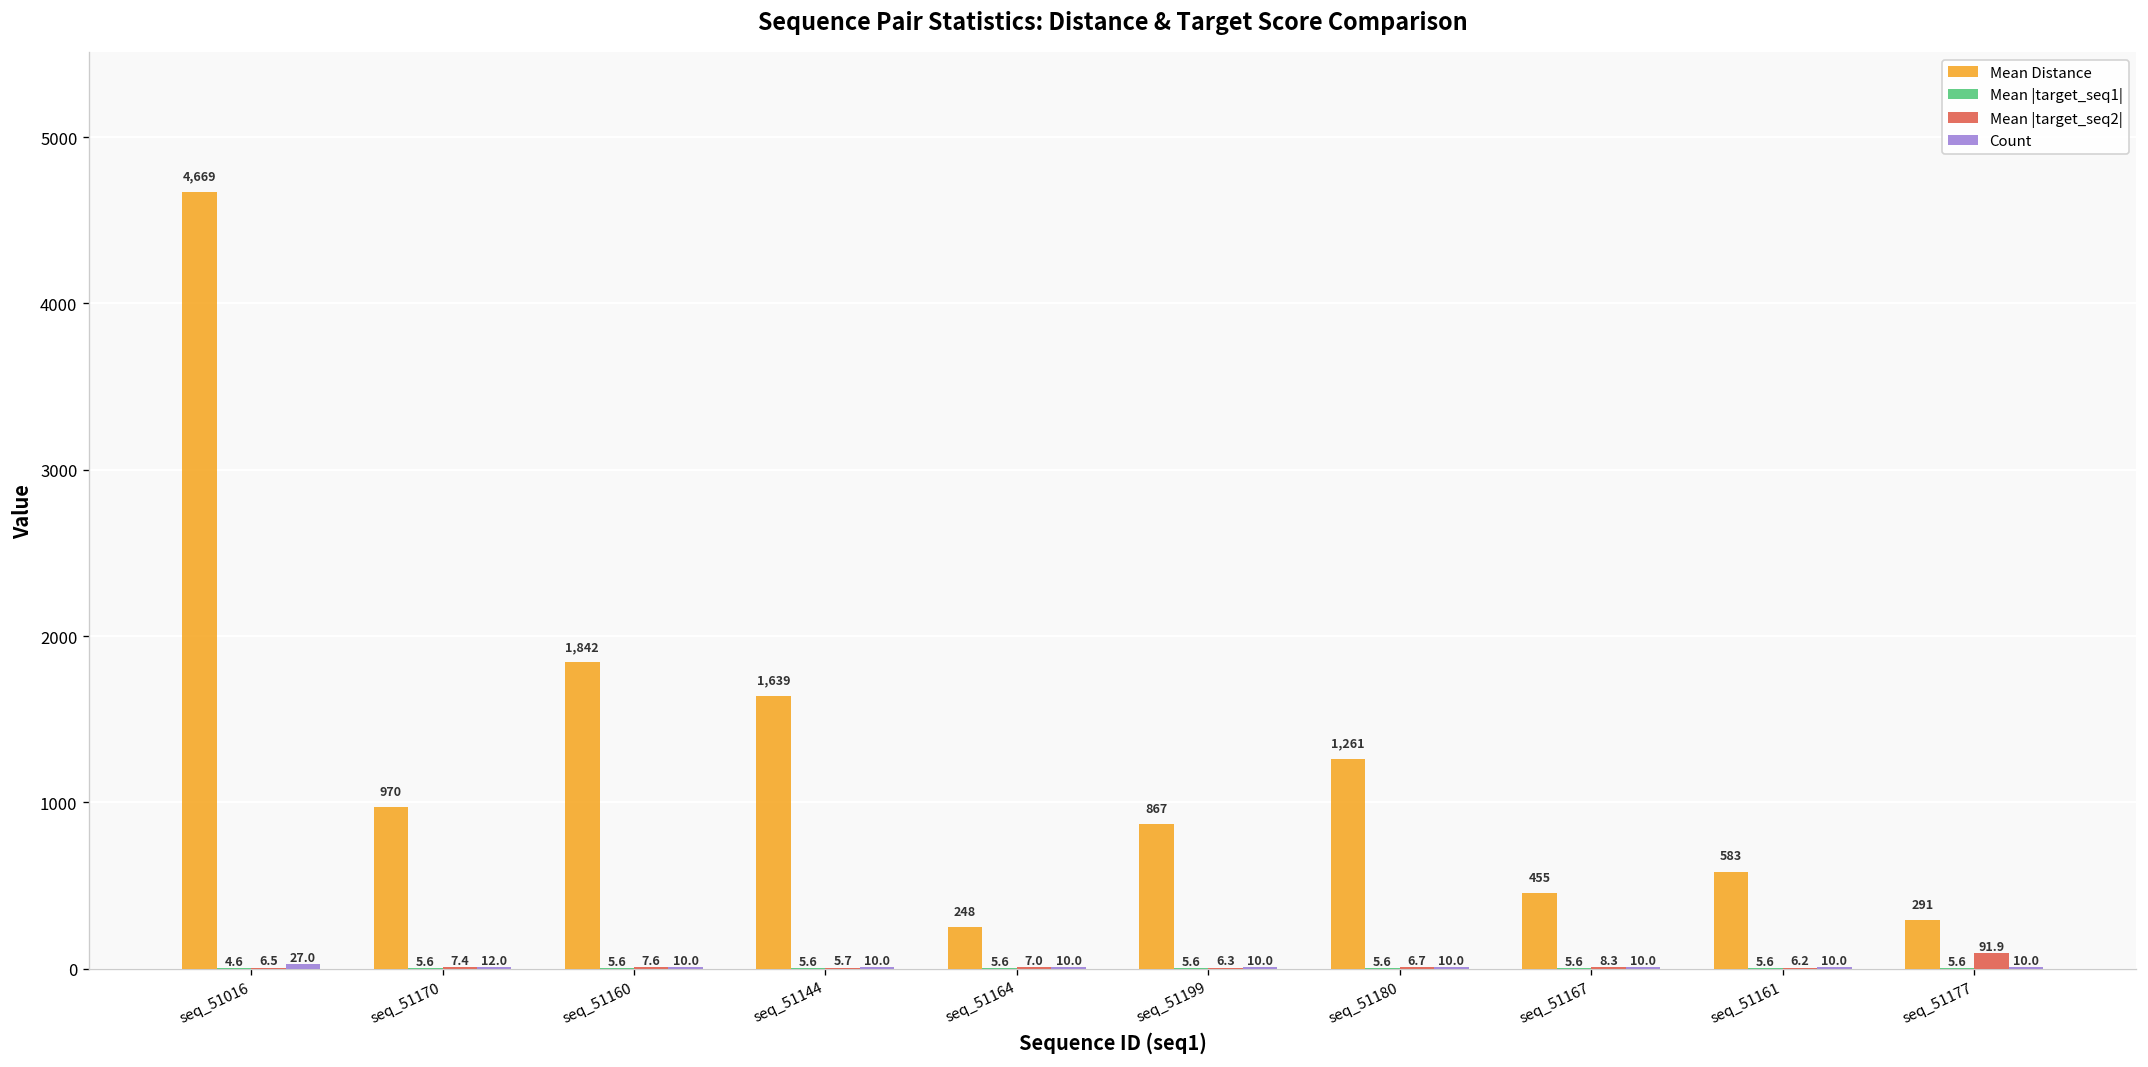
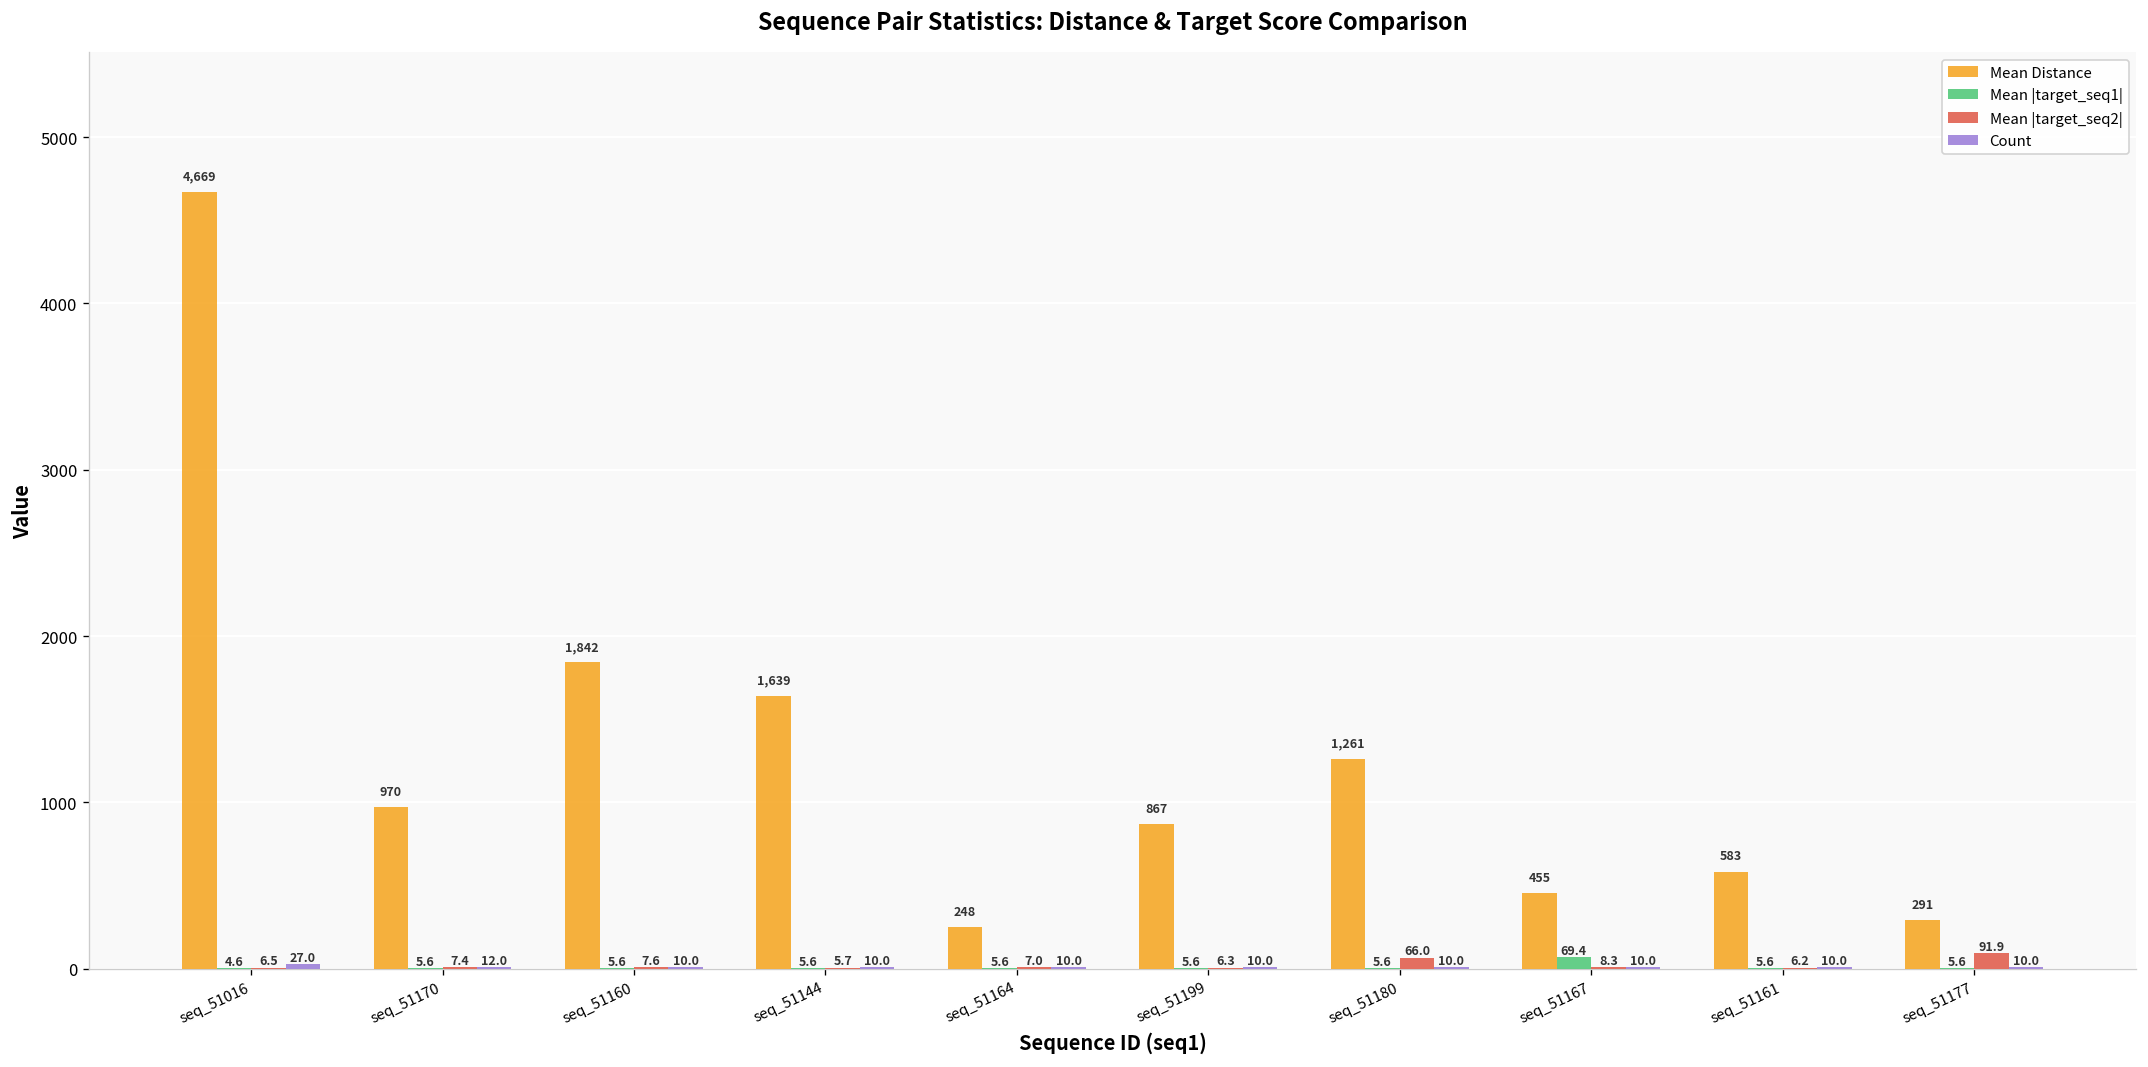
Mean |target_seq2|, seq_51180: 6.7 -> 66.0
Mean |target_seq1|, seq_51167: 5.6 -> 69.4
